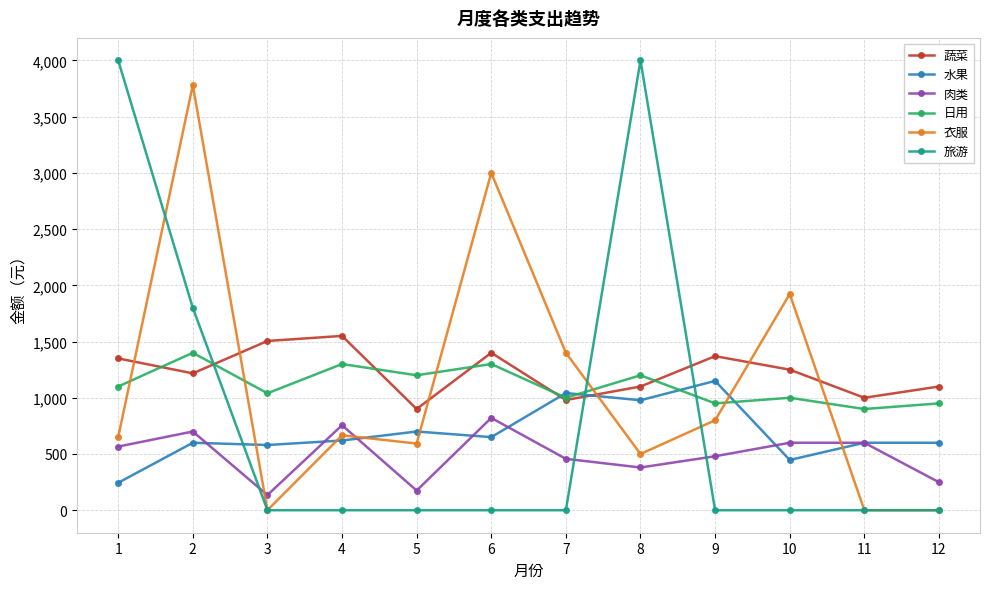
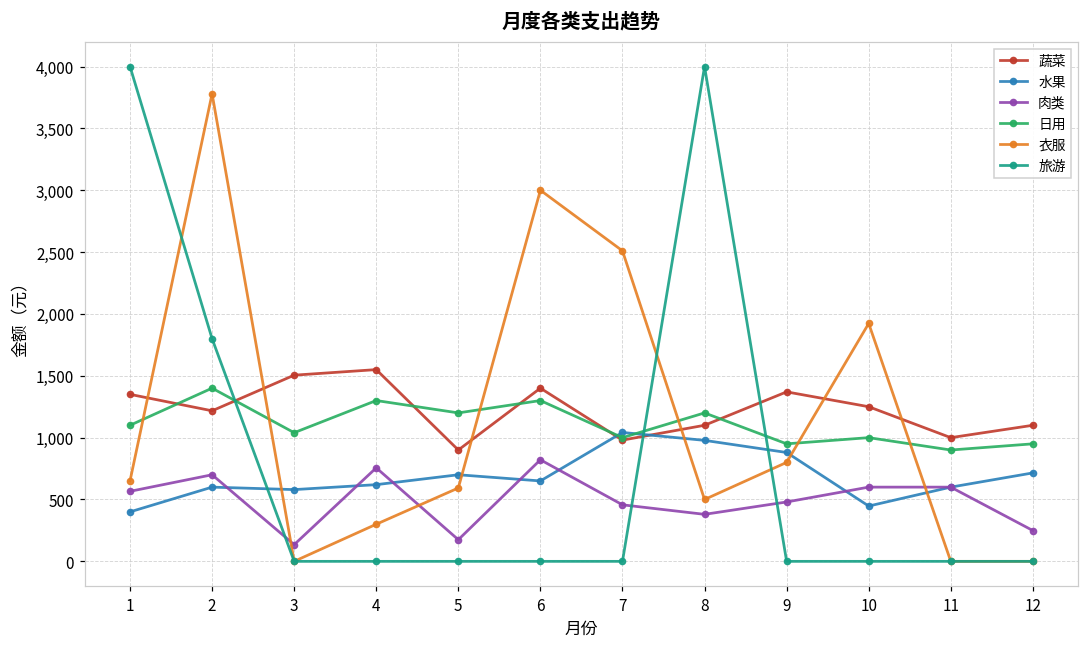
水果, 1: 240 -> 400
衣服, 4: 670 -> 300
衣服, 7: 1,400 -> 2,510
水果, 9: 1,150 -> 880
水果, 12: 600 -> 720
